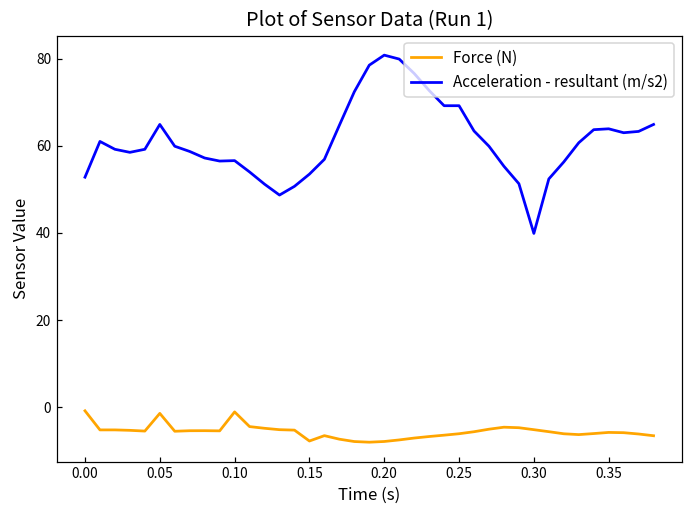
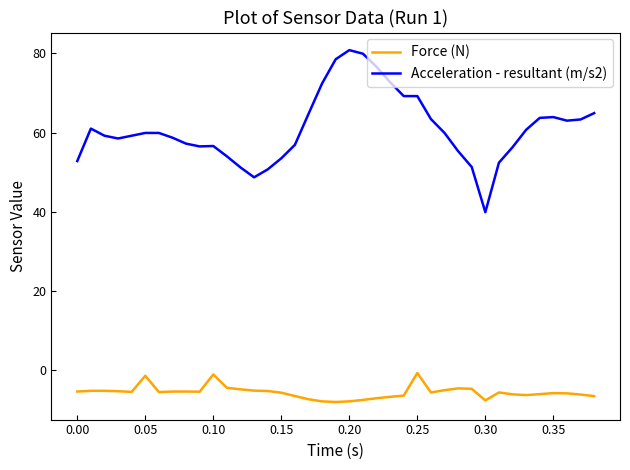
Force (N), 0.00: -1 -> -5
Acceleration - resultant (m/s2), 0.05: 65 -> 60
Force (N), 0.15: -8 -> -6
Force (N), 0.25: -6 -> -1
Force (N), 0.30: -5 -> -8
